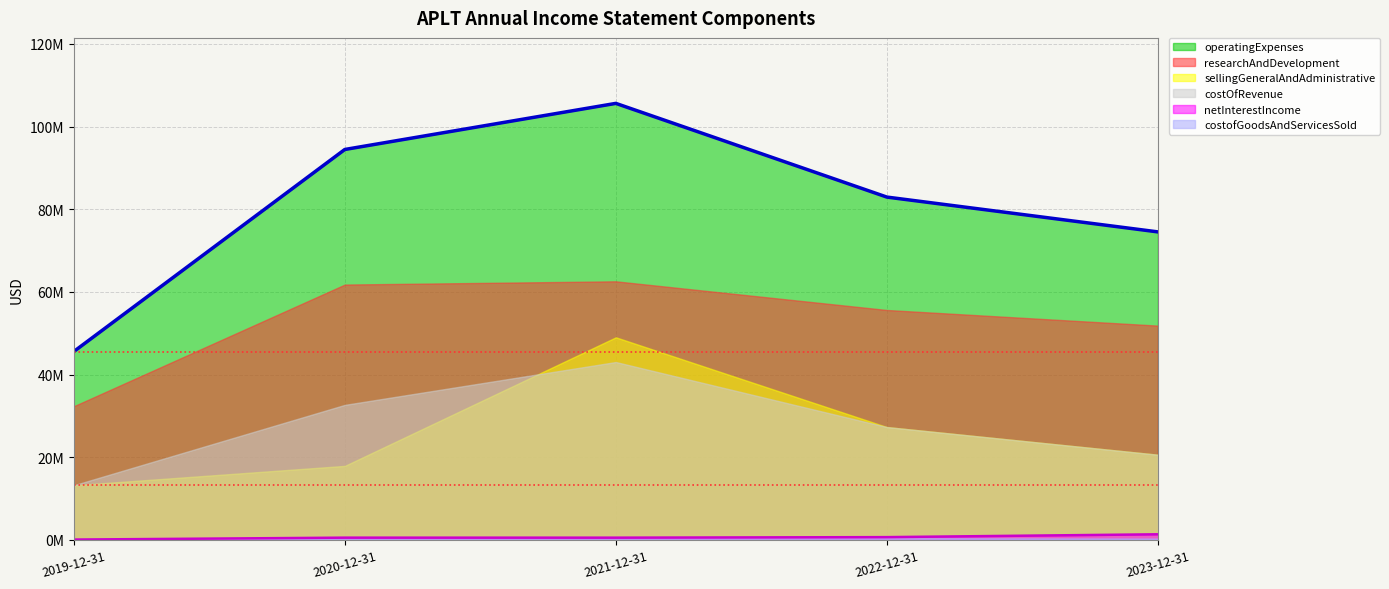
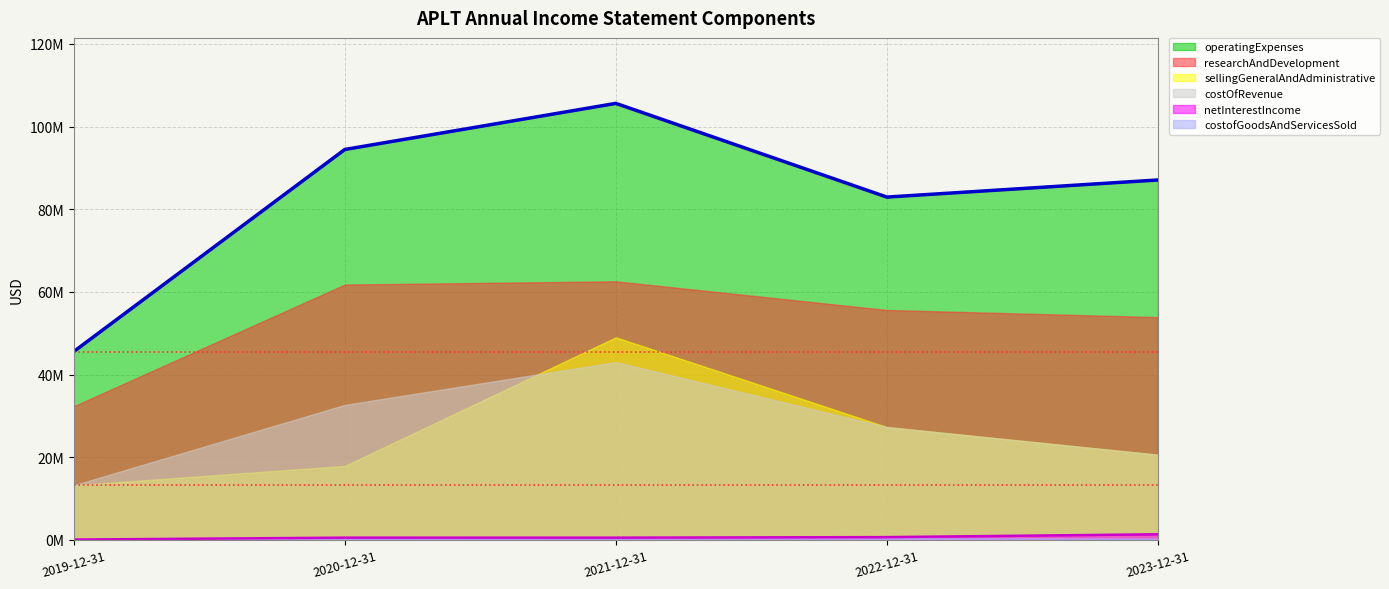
operatingExpenses, 2023-12-31: 75000000 -> 87000000
researchAndDevelopment, 2023-12-31: 52000000 -> 54000000
